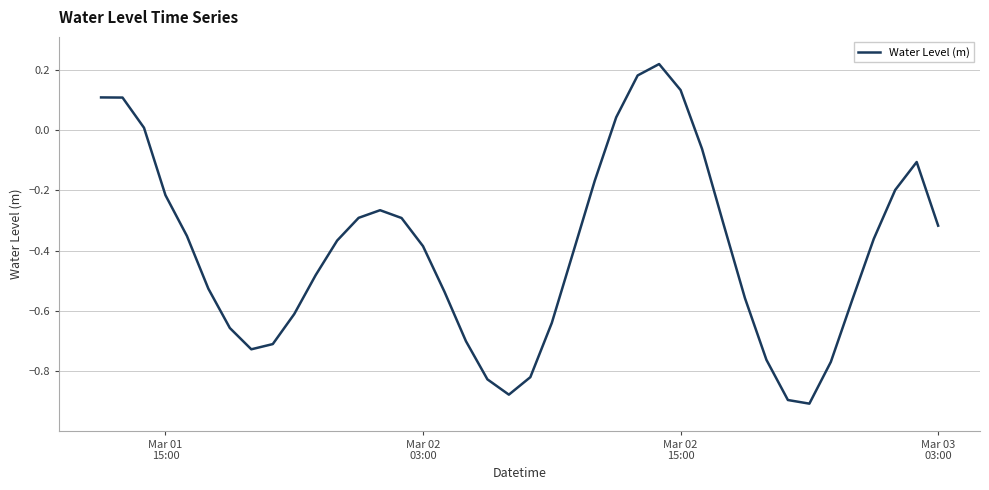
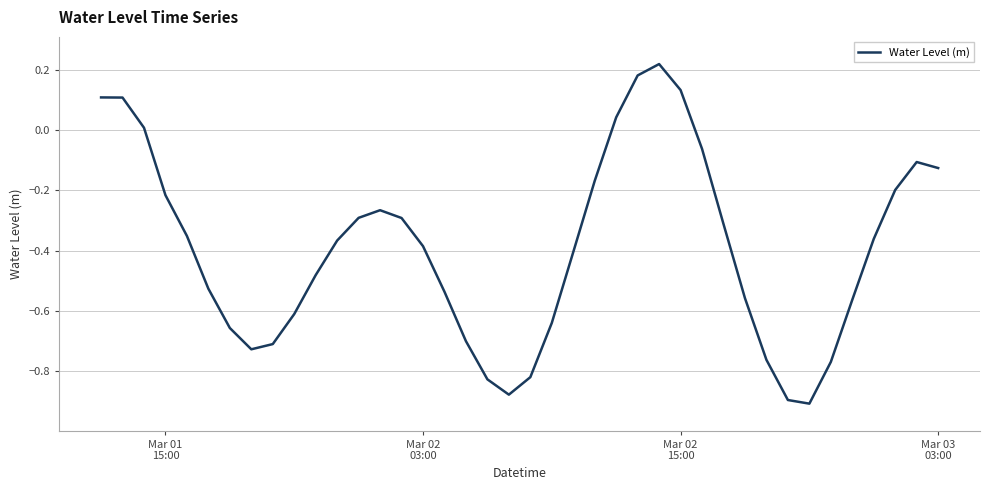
Mar 03 03:00: -0.32 -> -0.13
